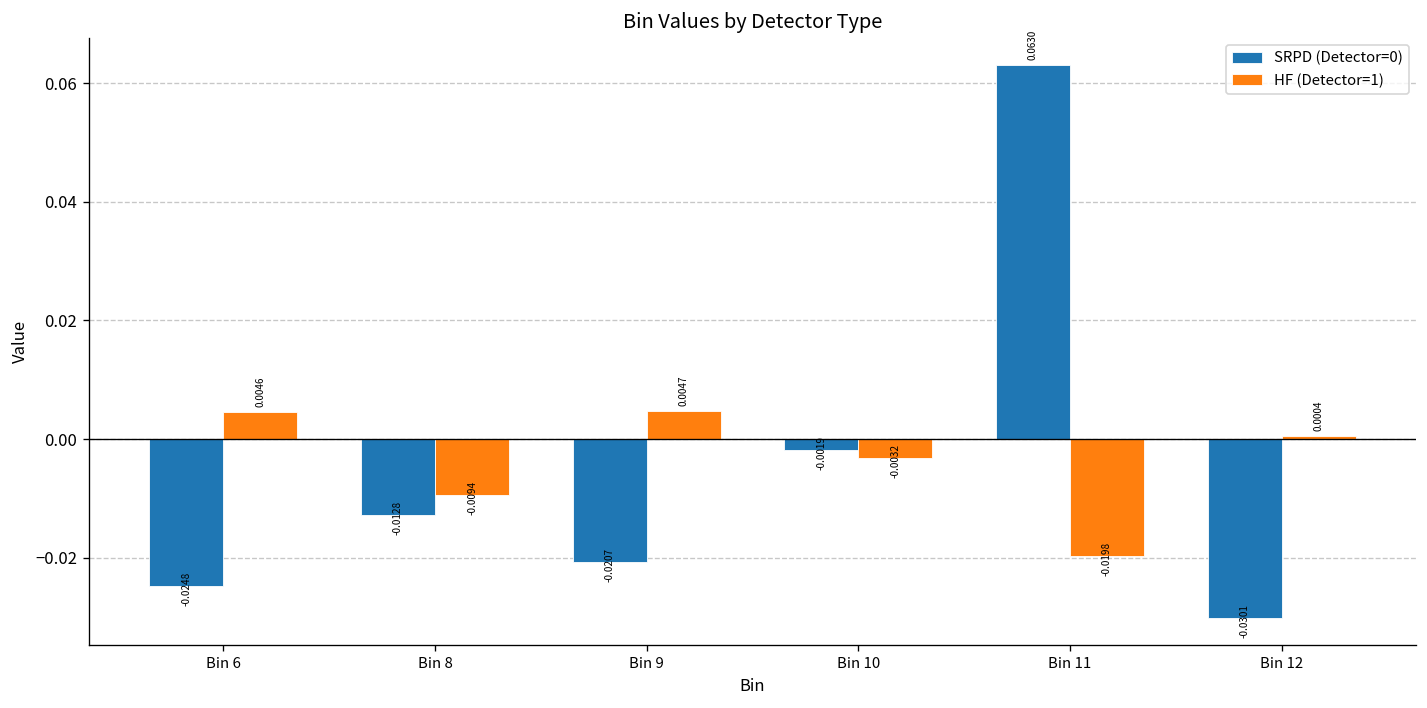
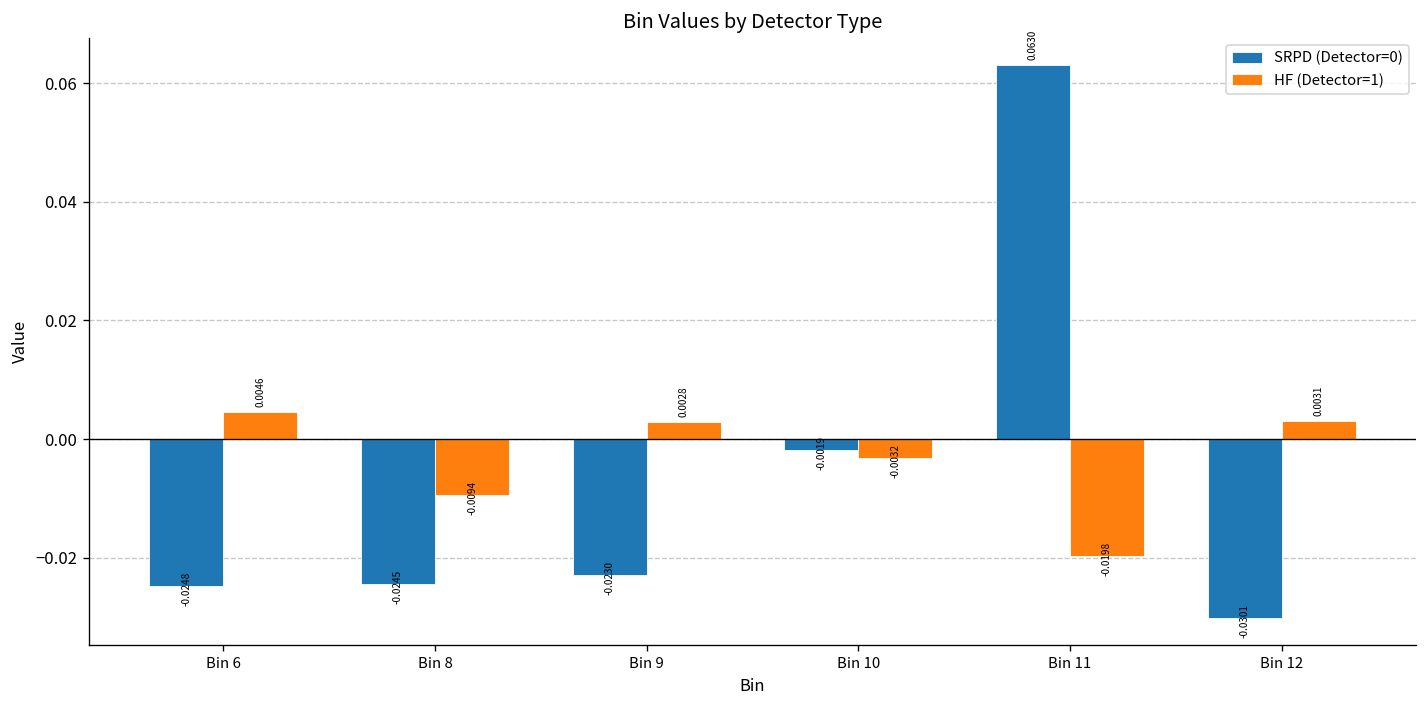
SRPD (Detector=0), Bin 8: -0.0128 -> -0.0245
SRPD (Detector=0), Bin 9: -0.0207 -> -0.0230
HF (Detector=1), Bin 9: 0.0047 -> 0.0028
HF (Detector=1), Bin 12: 0.0004 -> 0.0031
